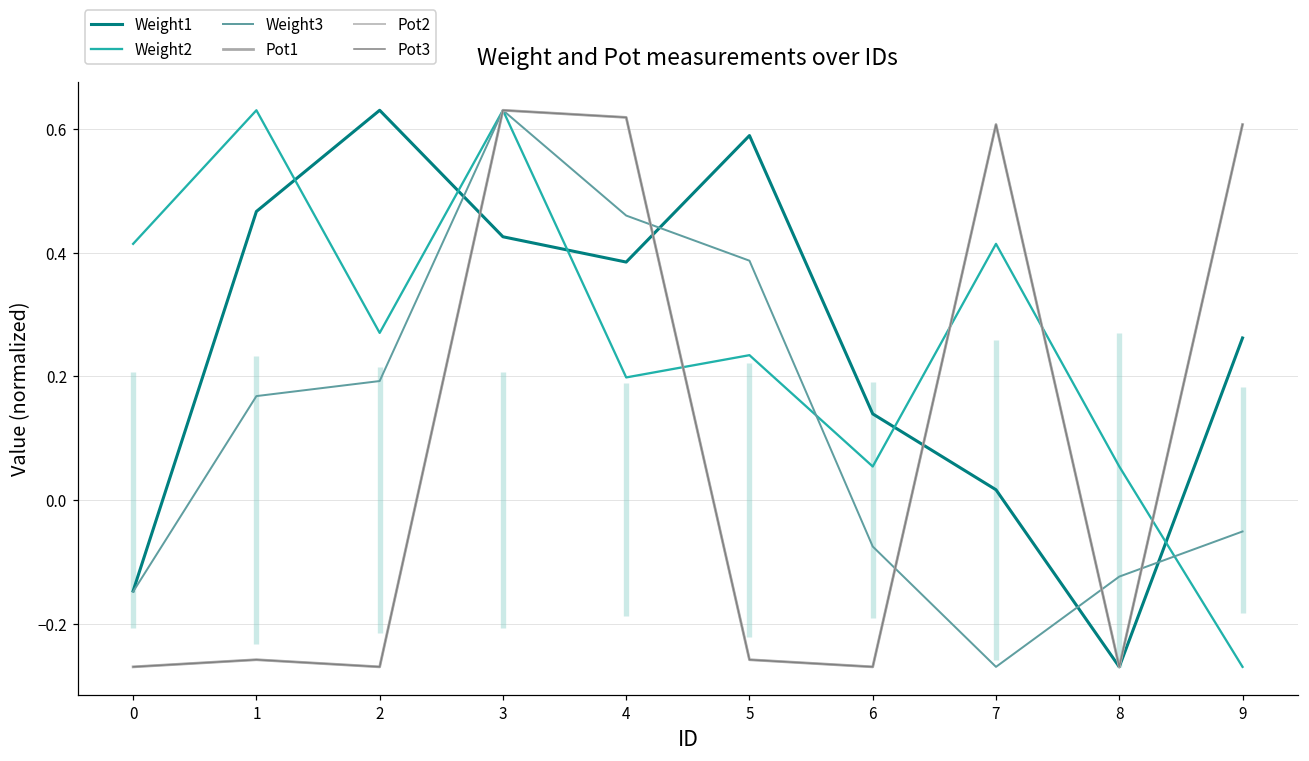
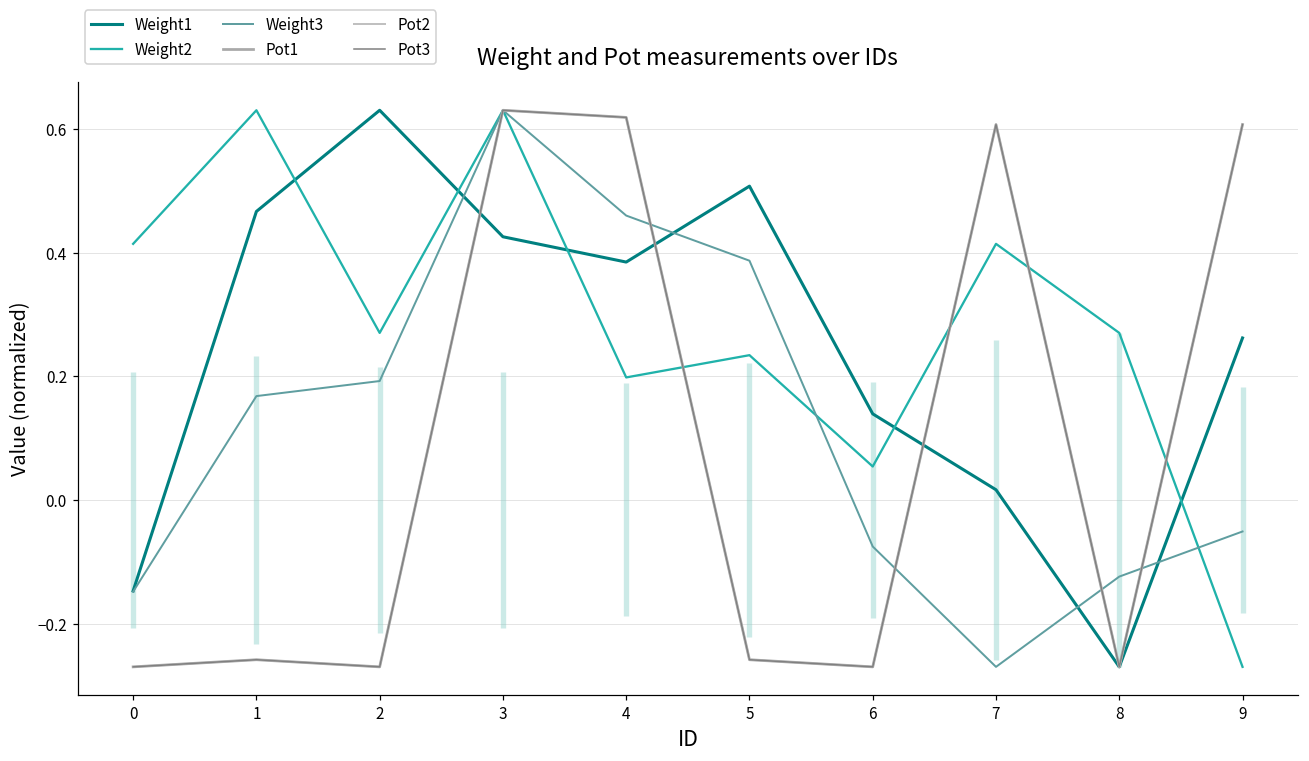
Weight1, 5: 0.59 -> 0.51
Weight2, 8: 0.05 -> 0.27
